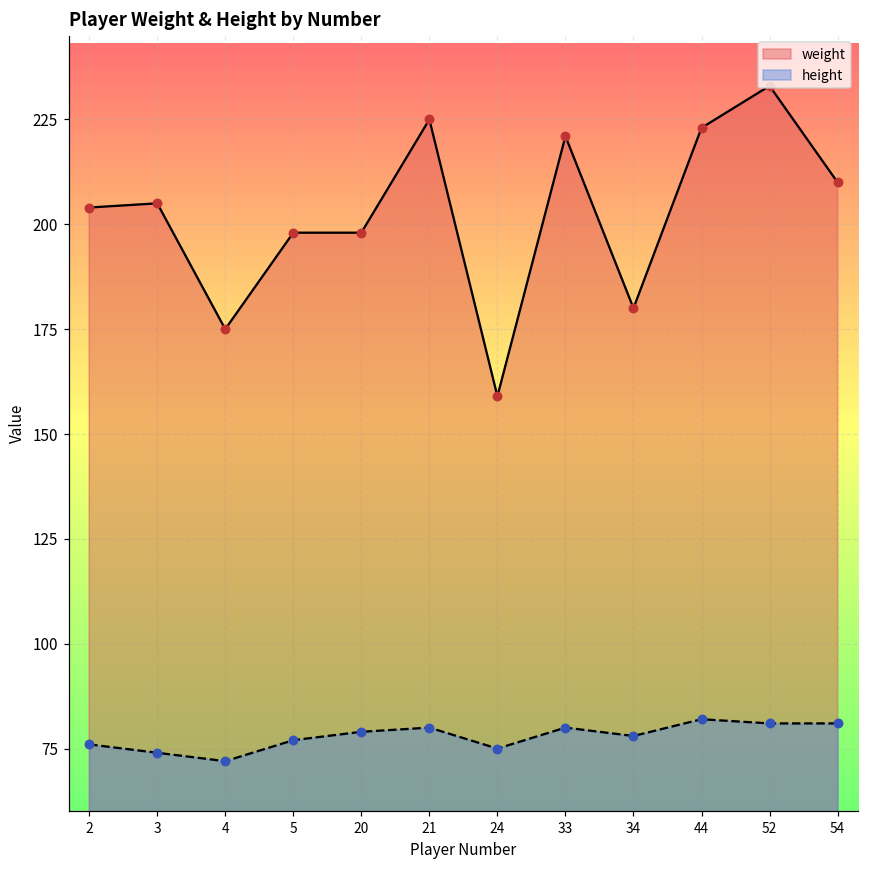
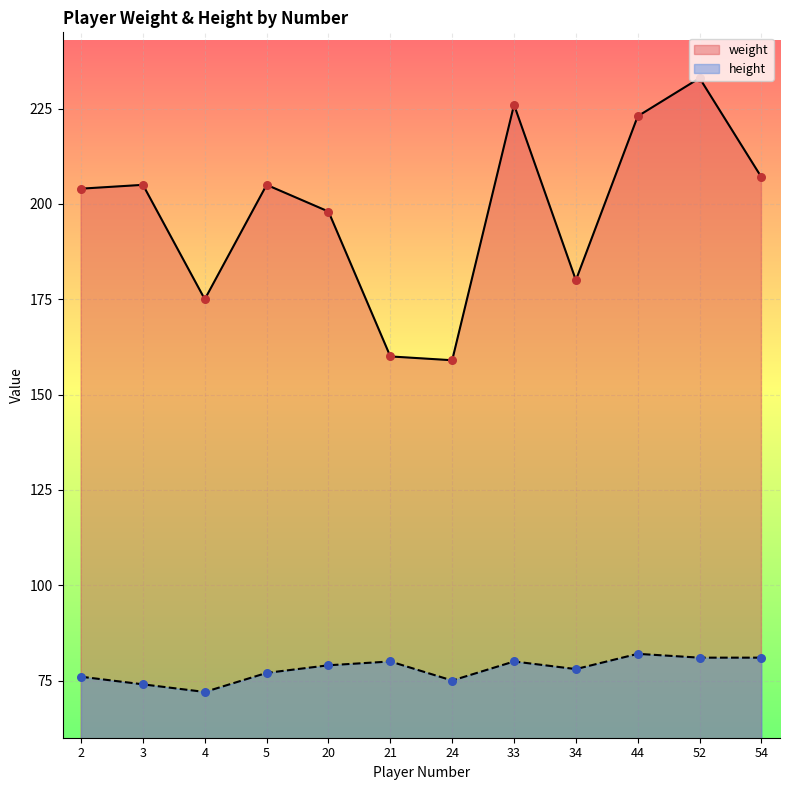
weight, 5: 198 -> 205
weight, 21: 225 -> 160
weight, 33: 221 -> 226
weight, 54: 210 -> 207
